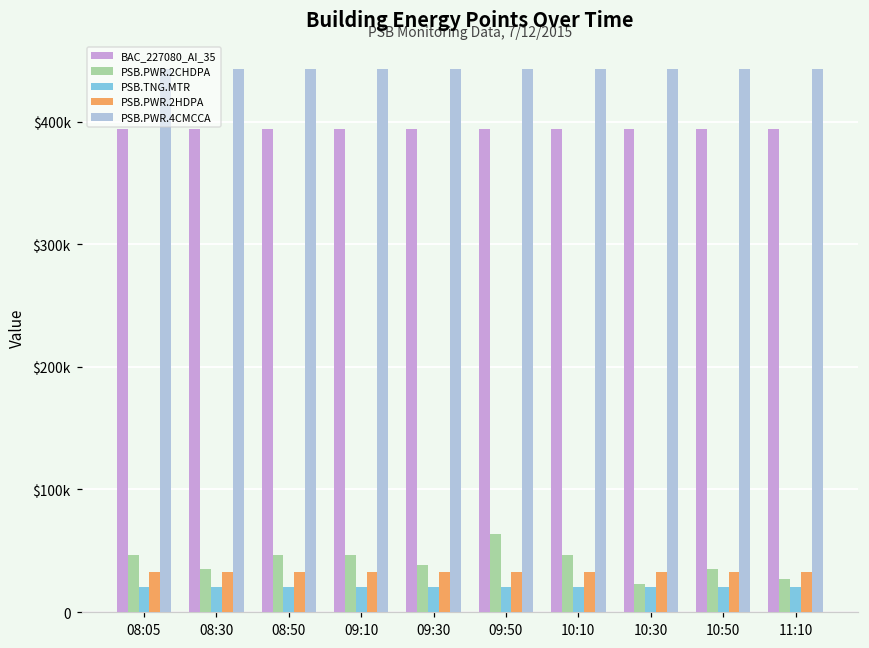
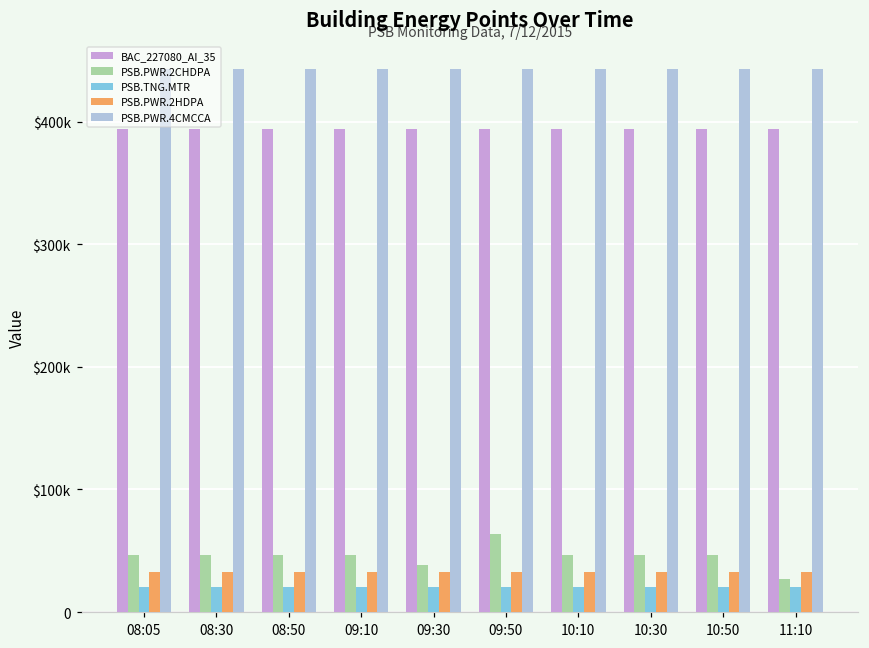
PSB.PWR.2CHDPA, 08:30: $35000 -> $47000
PSB.PWR.2CHDPA, 10:30: $23000 -> $47000
PSB.PWR.2CHDPA, 10:50: $35000 -> $47000
